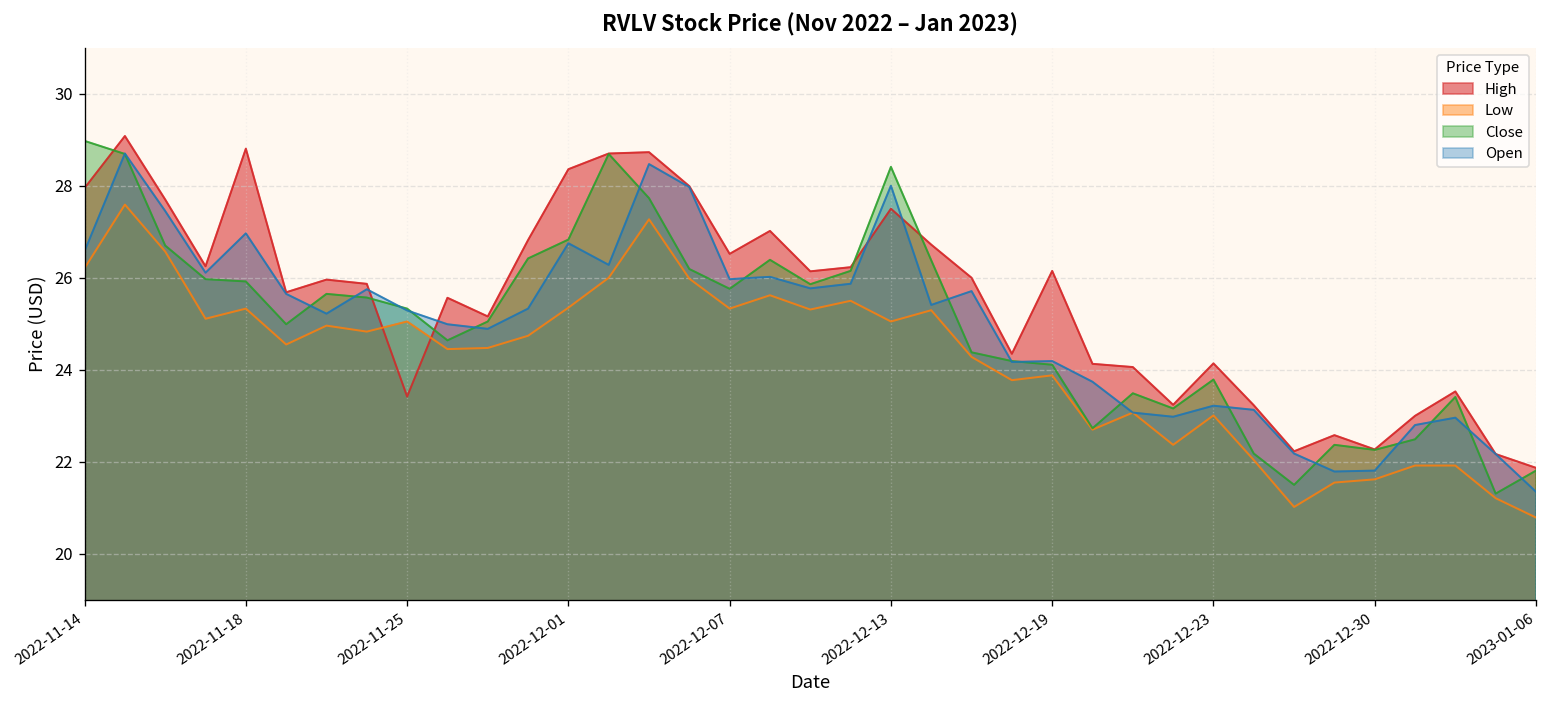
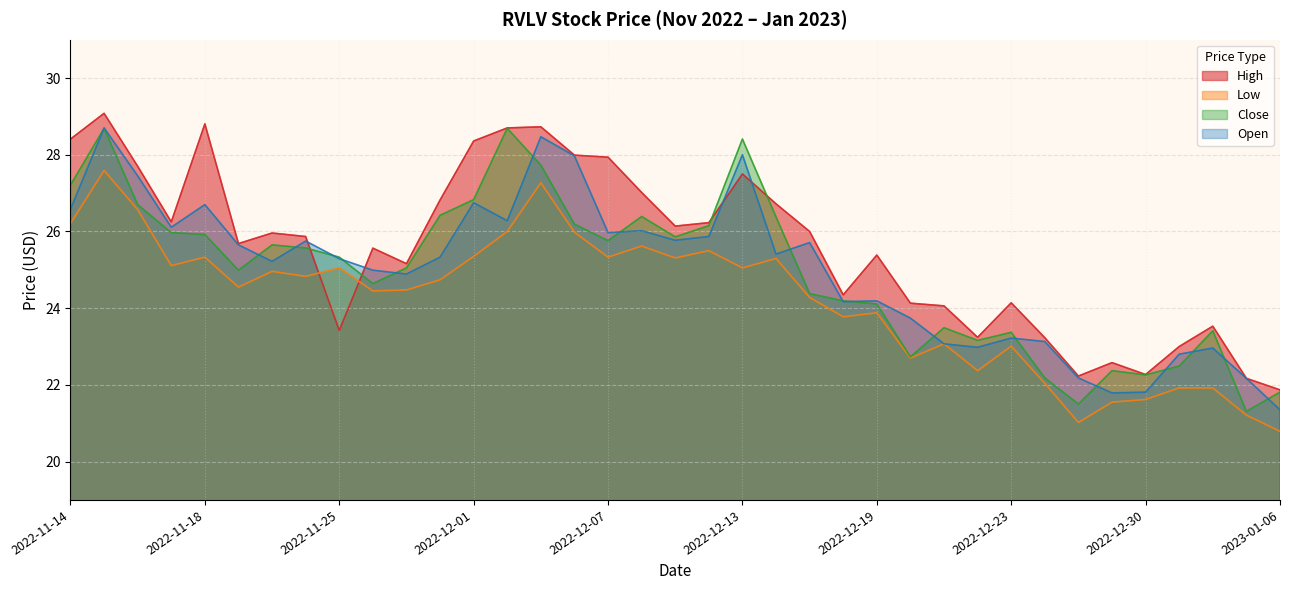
High, 2022-11-14: 28.0 -> 28.4
Close, 2022-11-14: 29.0 -> 27.2
Open, 2022-11-18: 27.0 -> 26.7
High, 2022-12-07: 26.5 -> 27.9
High, 2022-12-19: 26.1 -> 25.4
Close, 2022-12-23: 23.8 -> 23.4
